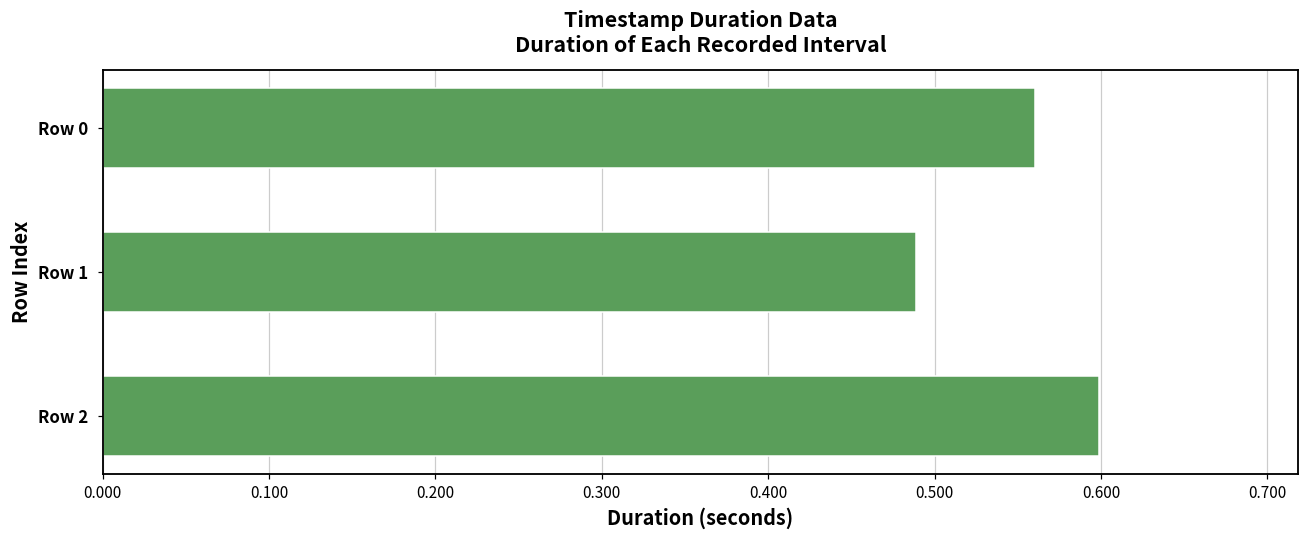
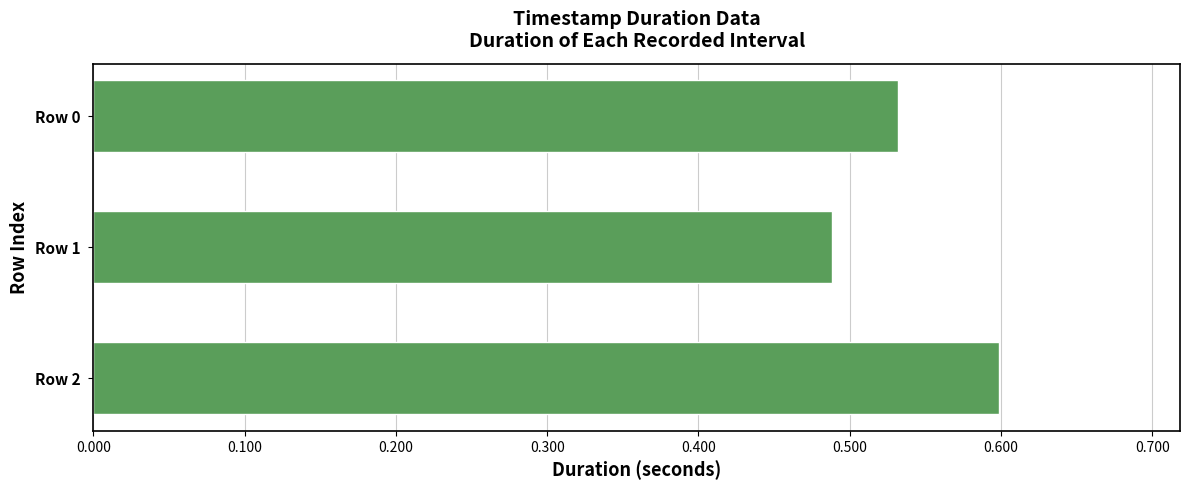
Row 0: 0.560 -> 0.532
